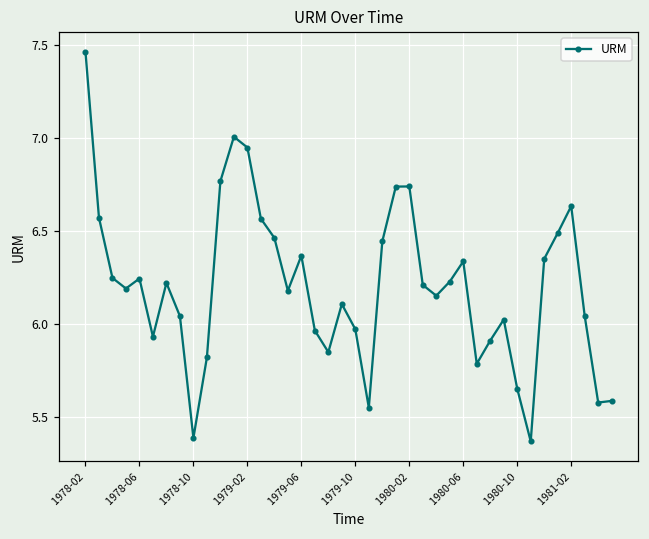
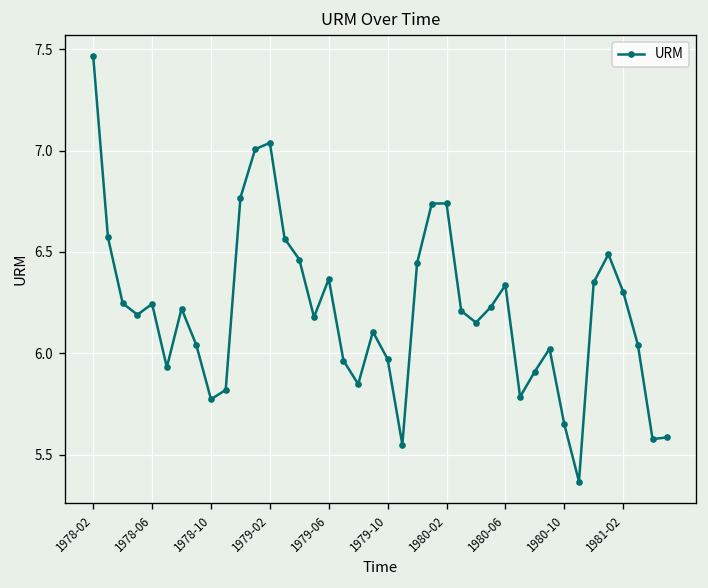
1978-10: 5.39 -> 5.77
1979-02: 6.95 -> 7.04
1981-02: 6.63 -> 6.30
